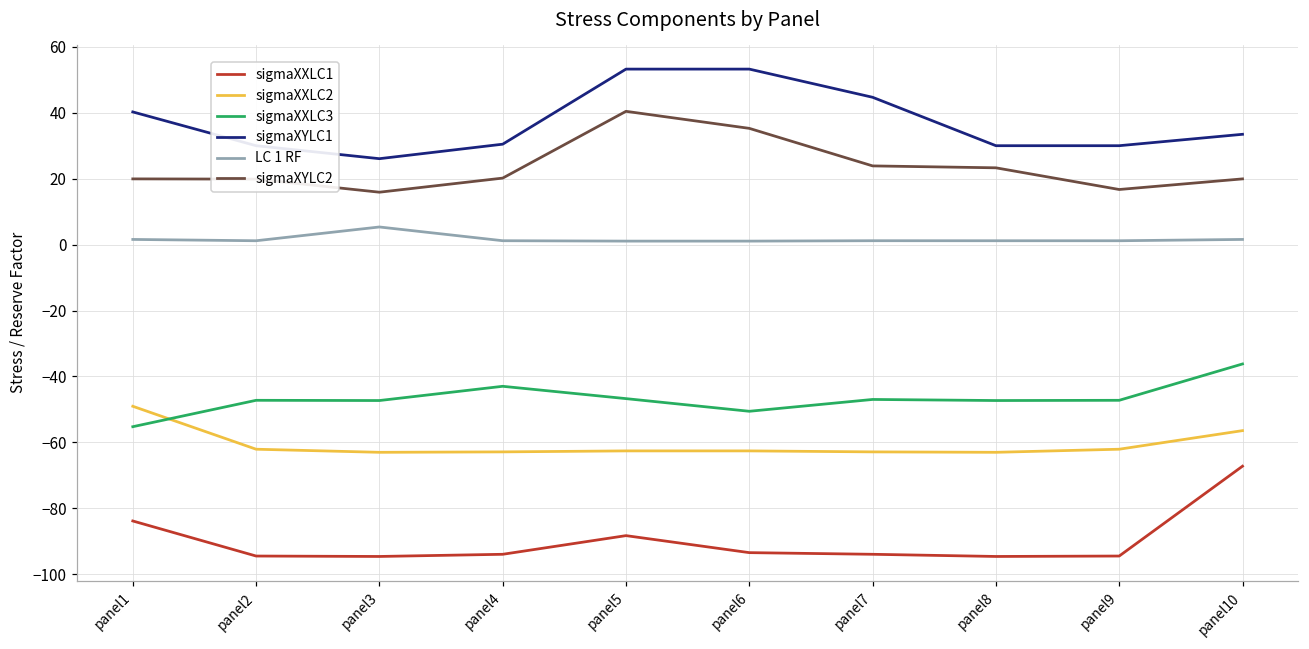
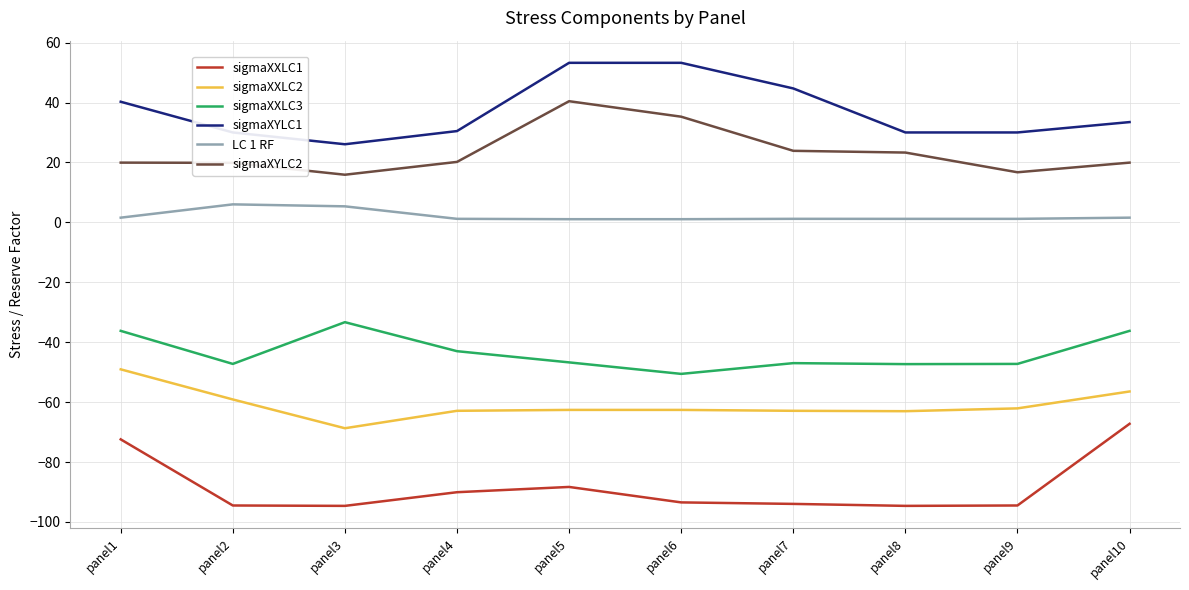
sigmaXXLC1, panel1: -84 -> -72
sigmaXXLC3, panel1: -55 -> -36
sigmaXXLC2, panel2: -62 -> -59
LC 1 RF, panel2: 1 -> 6
sigmaXXLC2, panel3: -63 -> -69
sigmaXXLC3, panel3: -47 -> -33
sigmaXXLC1, panel4: -94 -> -90
